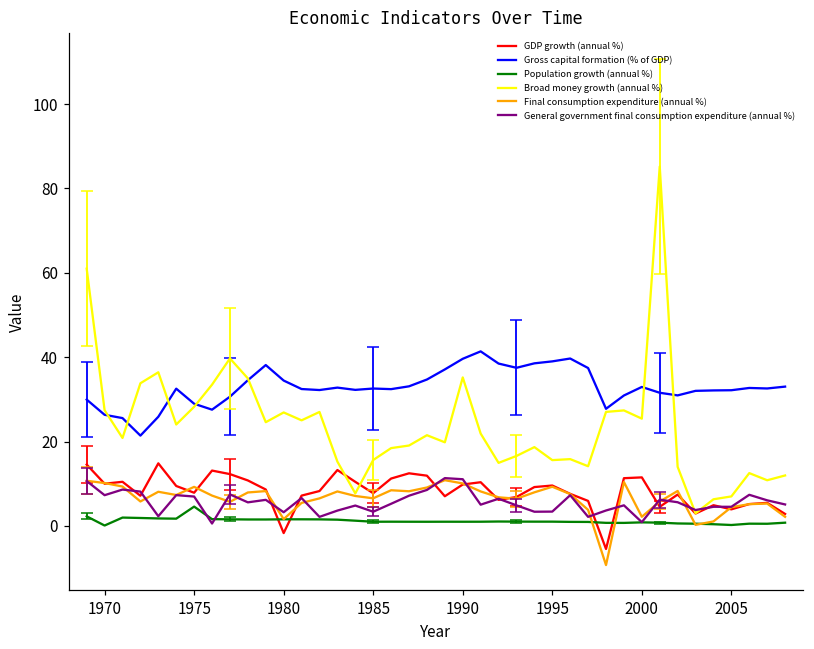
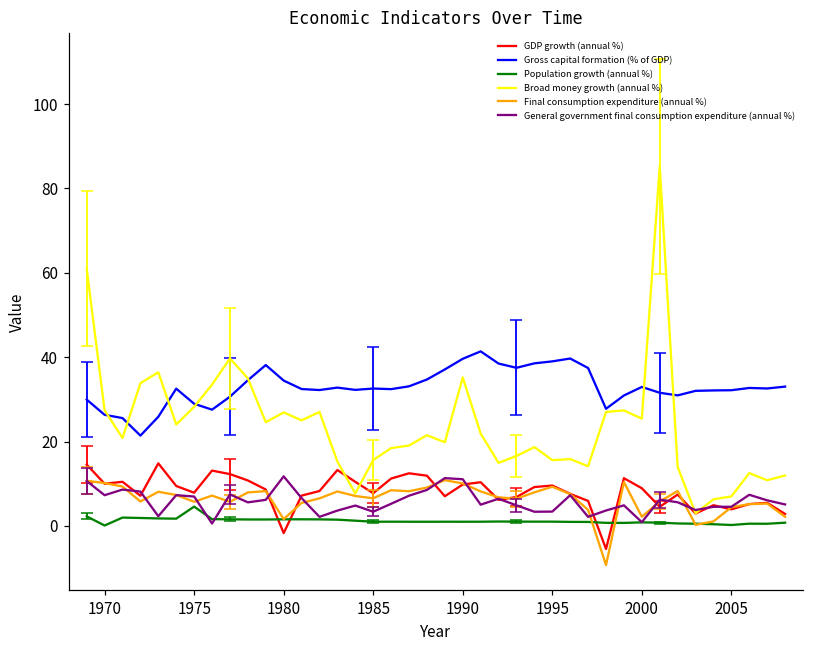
Final consumption expenditure (annual %), 1975: 9 -> 6
General government final consumption expenditure (annual %), 1980: 3 -> 12
GDP growth (annual %), 2000: 12 -> 9
